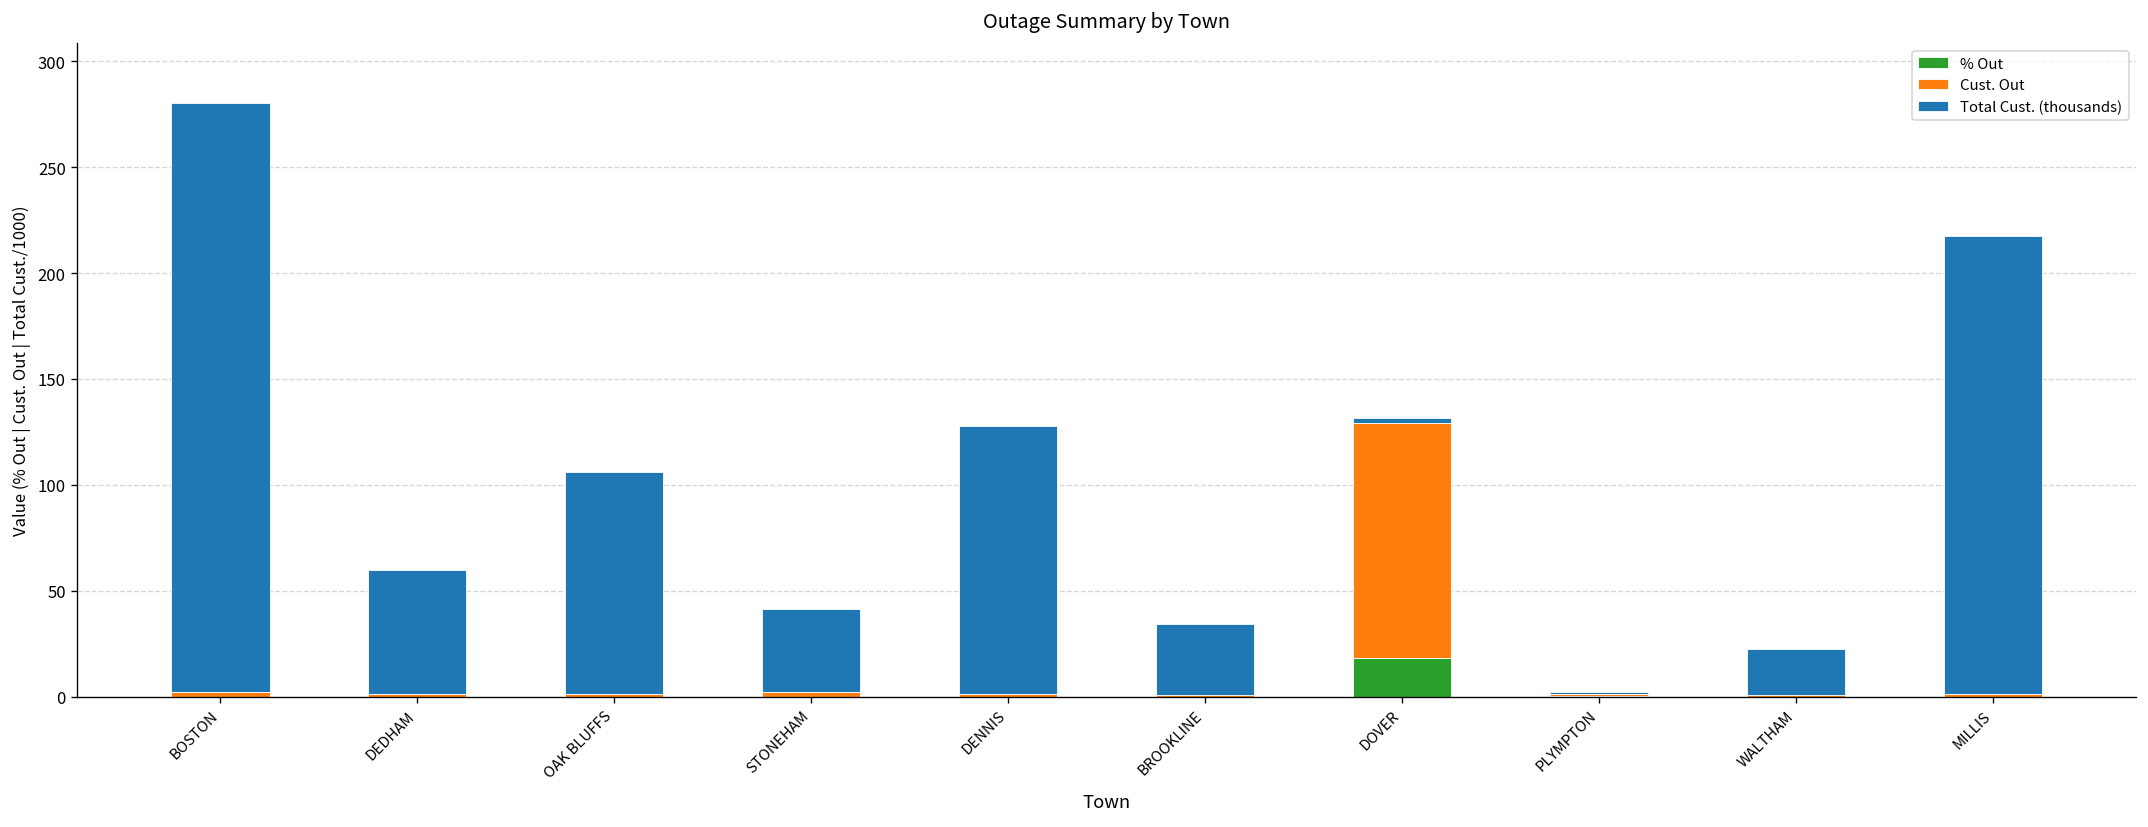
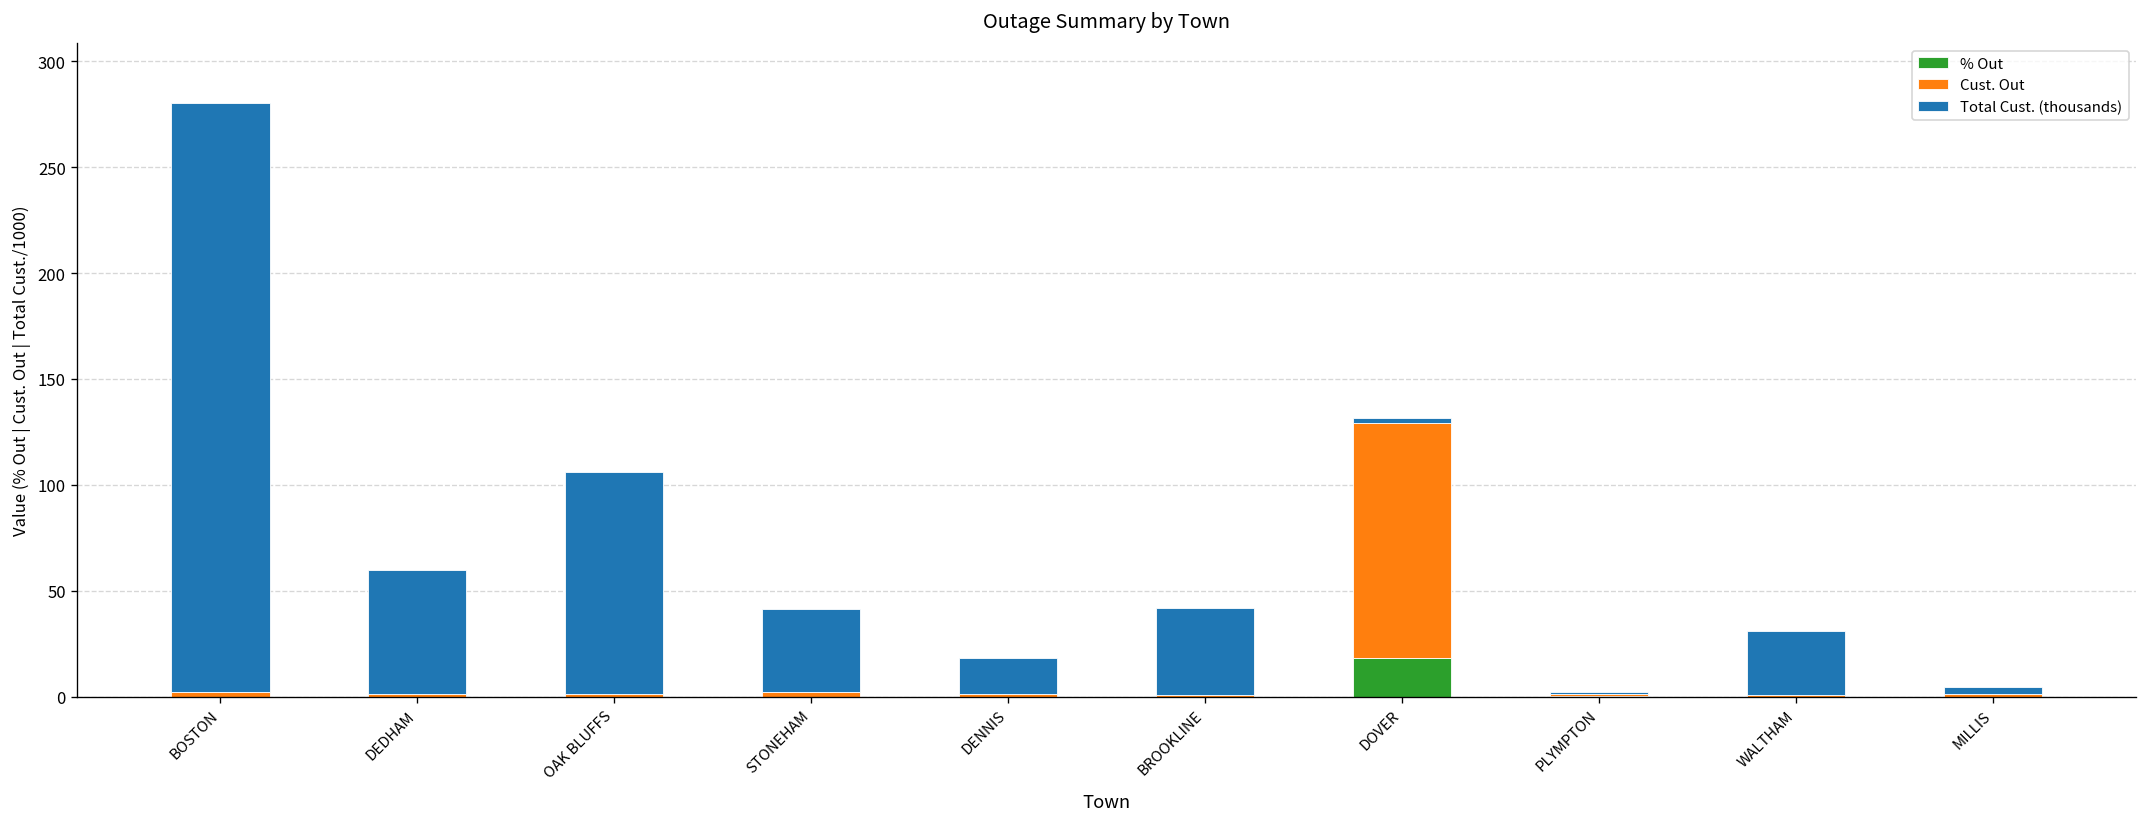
Total Cust. (thousands), DENNIS: 127 -> 17
Total Cust. (thousands), BROOKLINE: 33 -> 41
Total Cust. (thousands), WALTHAM: 21 -> 30
Total Cust. (thousands), MILLIS: 216 -> 4
